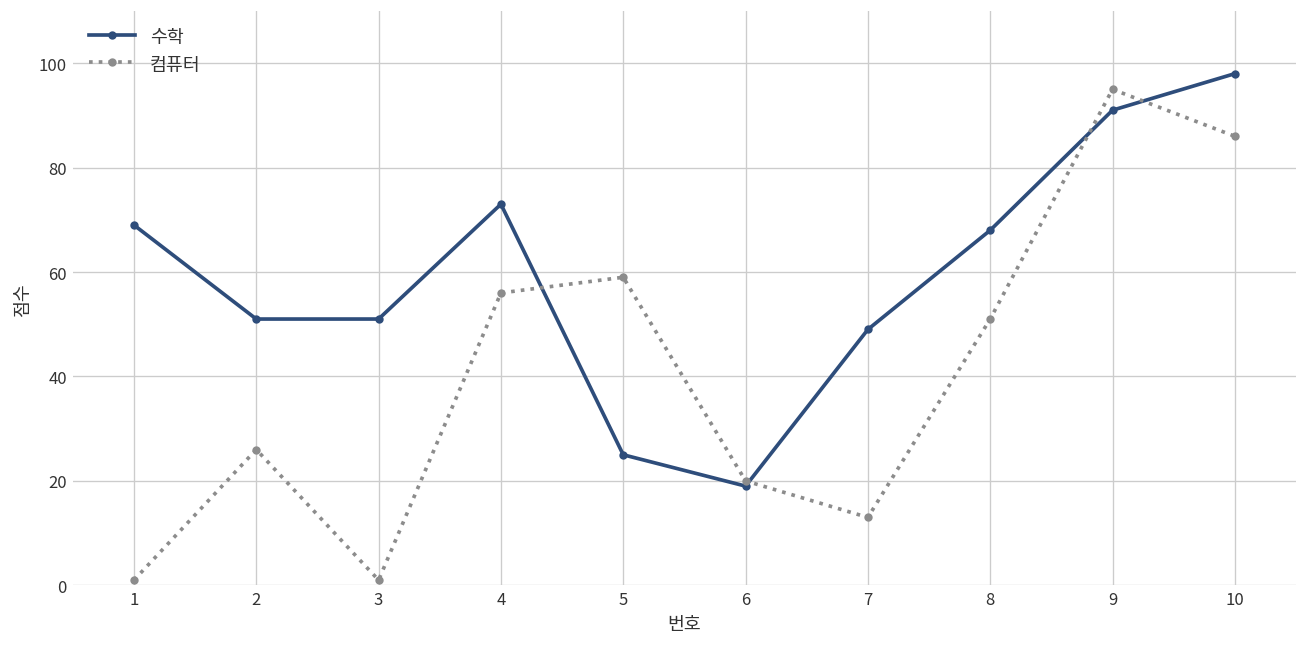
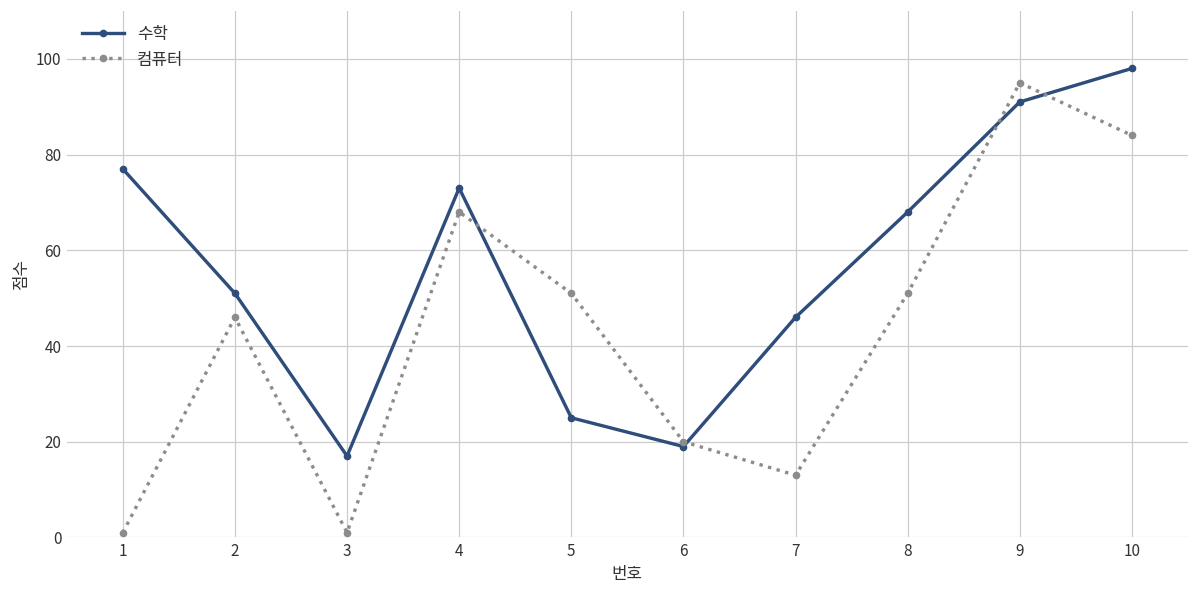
수학, 1: 69 -> 77
컴퓨터, 2: 26 -> 46
수학, 3: 51 -> 17
컴퓨터, 4: 56 -> 68
컴퓨터, 5: 59 -> 51
수학, 7: 49 -> 46
컴퓨터, 10: 86 -> 84
